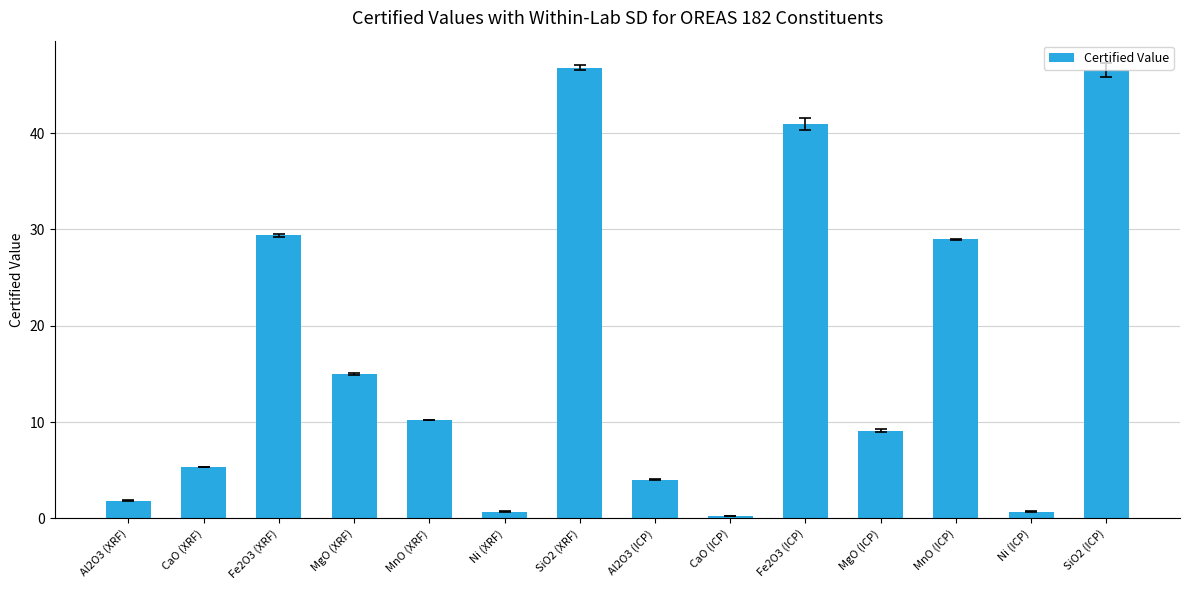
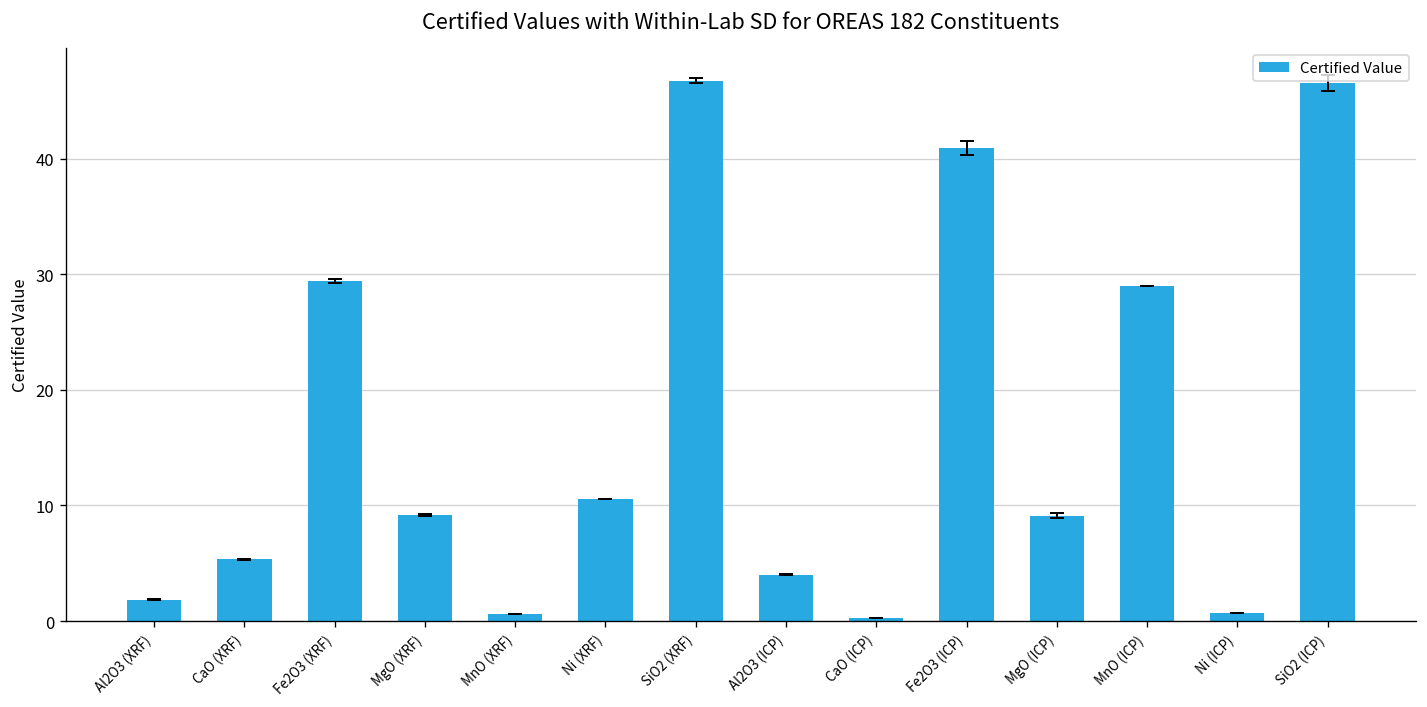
Certified Value, MgO (XRF): 15 -> 9
Certified Value, MnO (XRF): 10 -> 1
Certified Value, Ni (XRF): 1 -> 11
